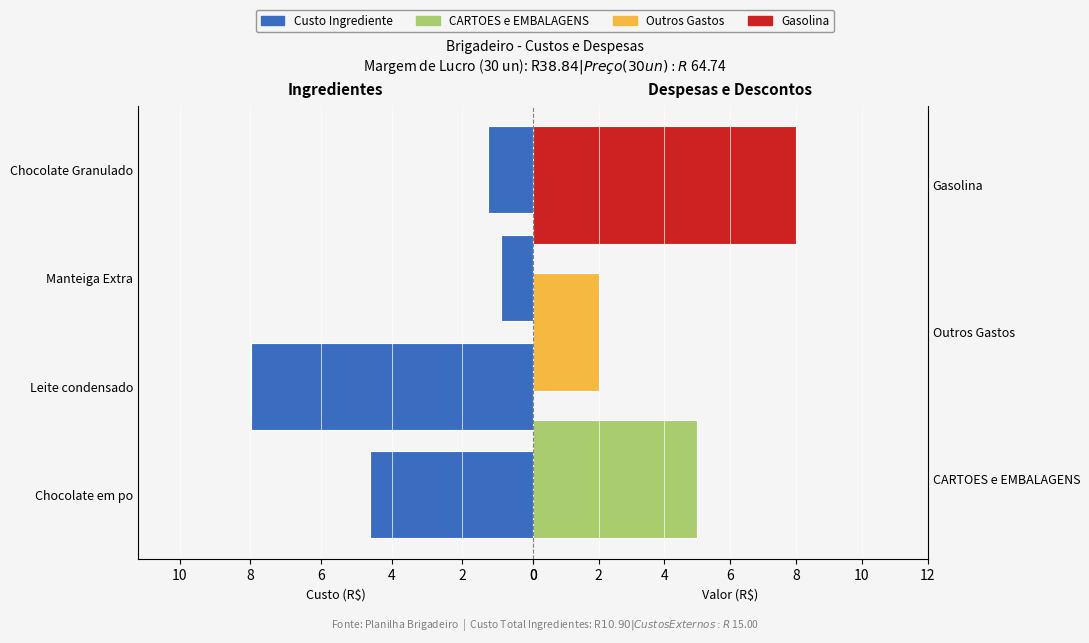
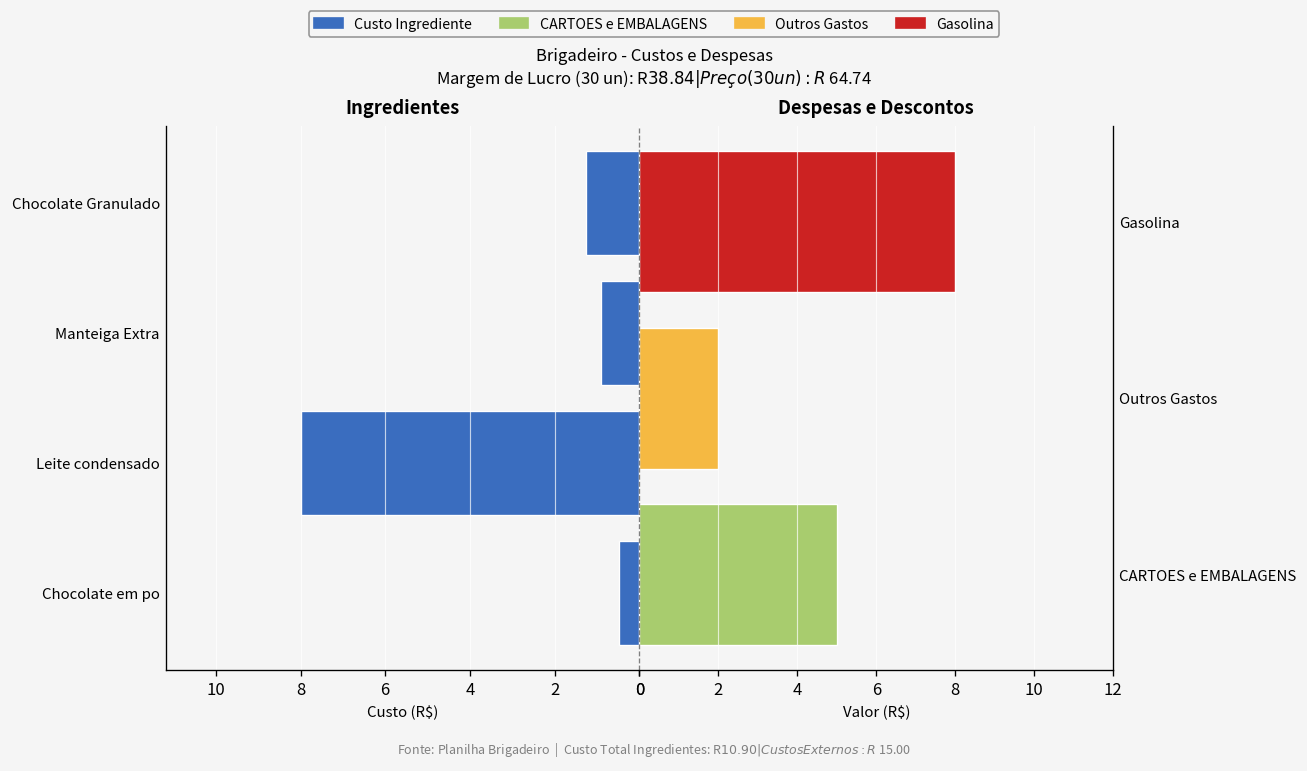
Ingredientes, Chocolate em po: 4.6 -> 0.5
